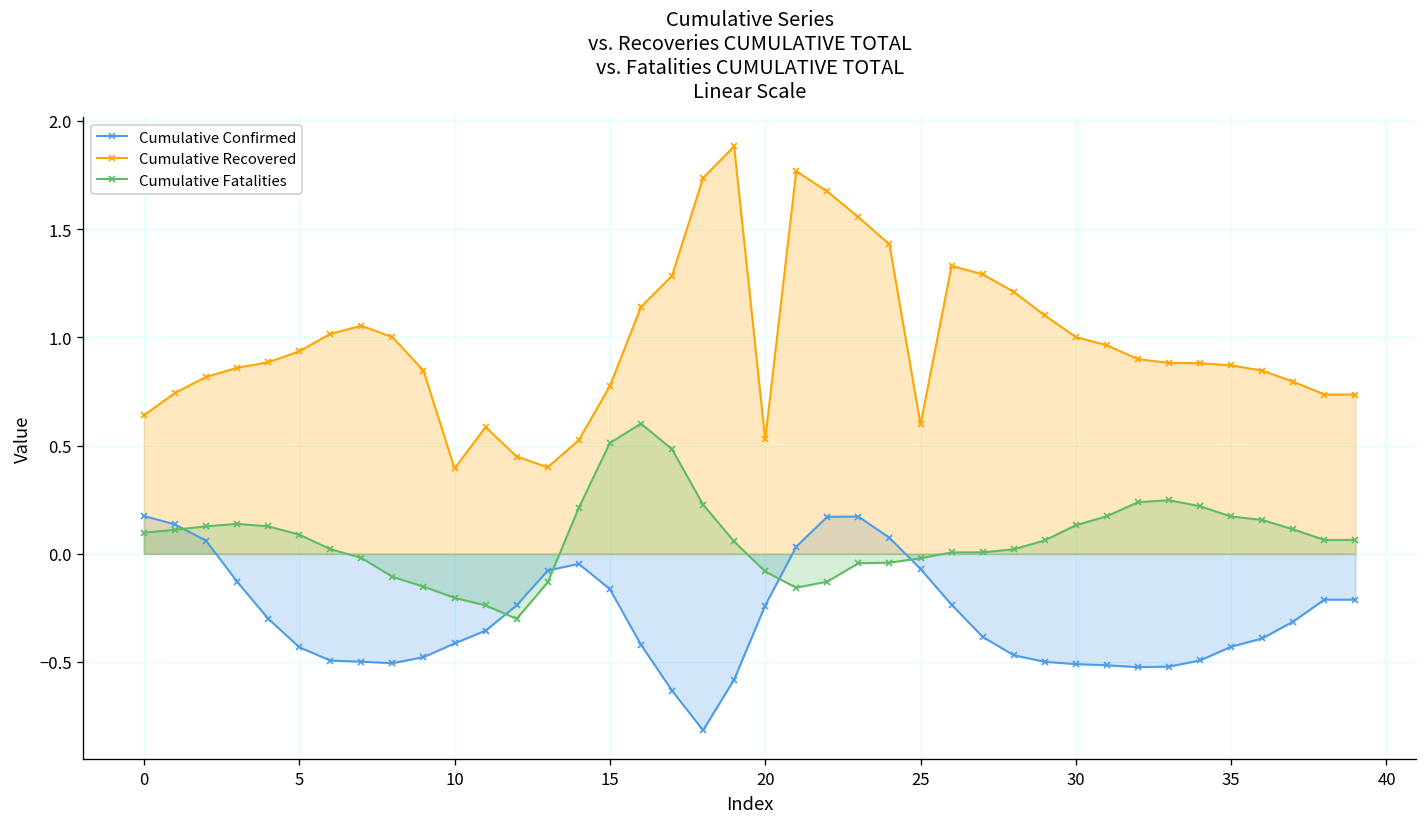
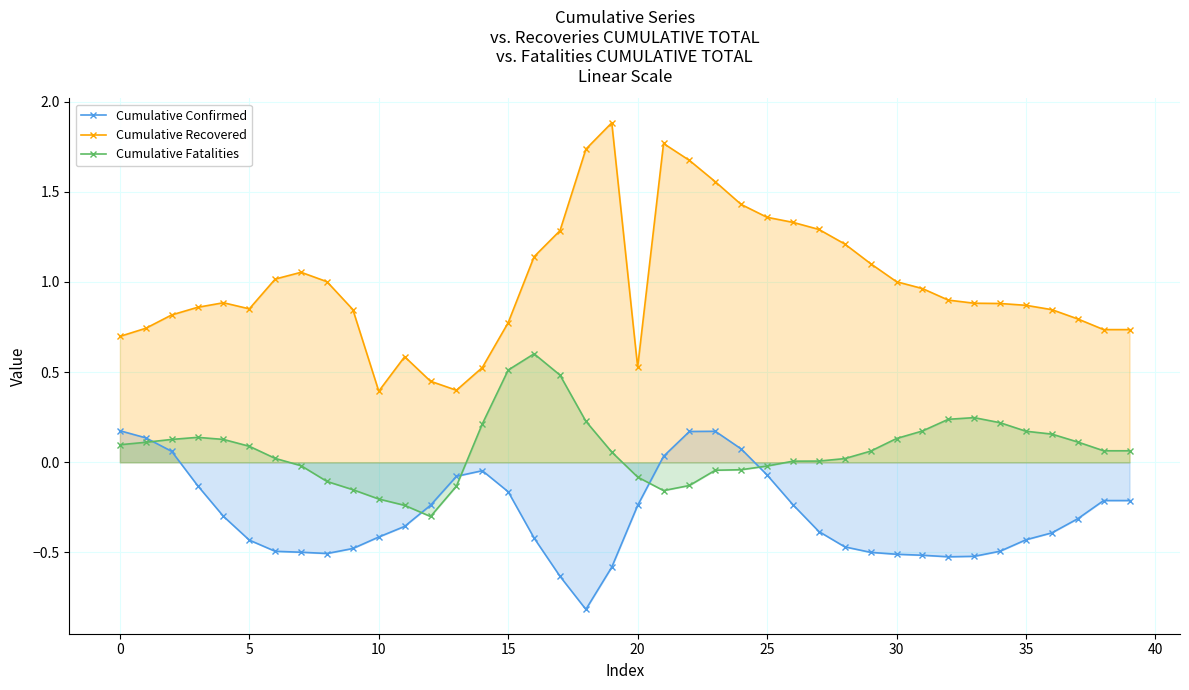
Cumulative Recovered, 0: 0.64 -> 0.70
Cumulative Recovered, 5: 0.94 -> 0.85
Cumulative Recovered, 25: 0.60 -> 1.36
